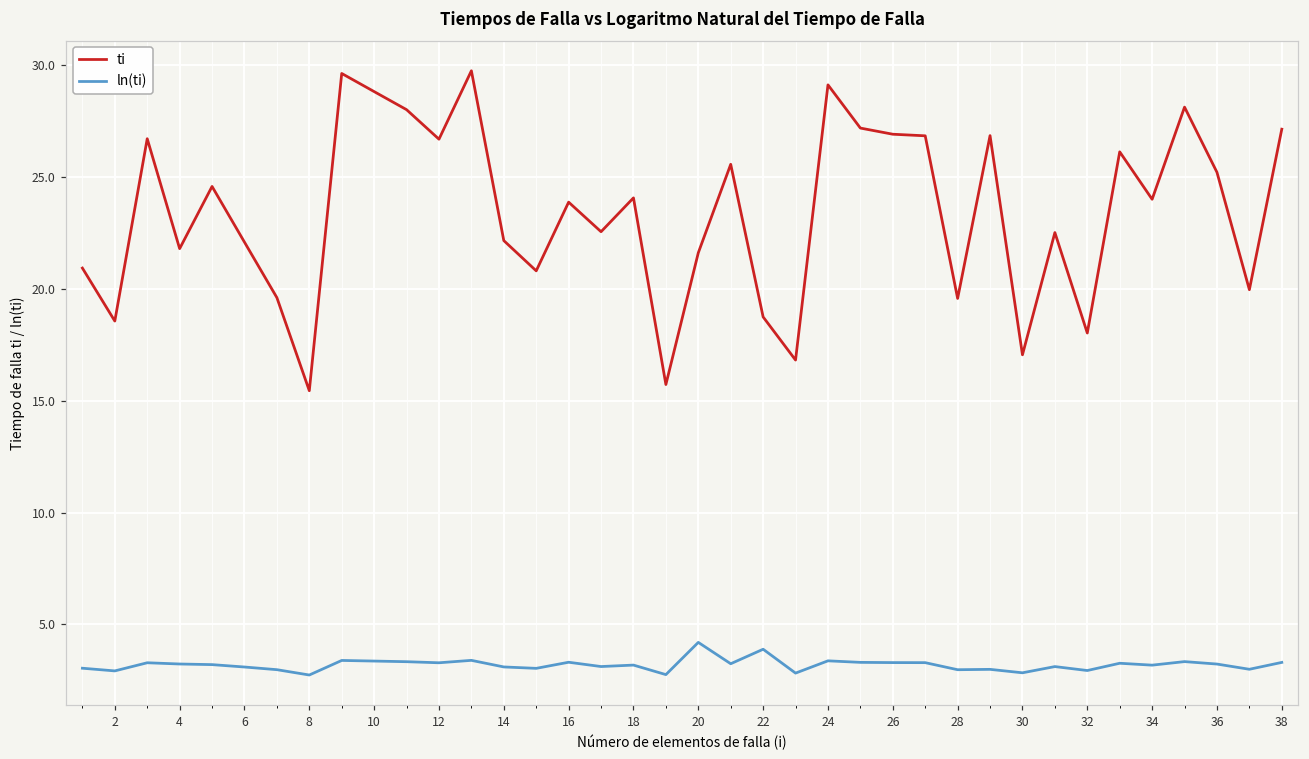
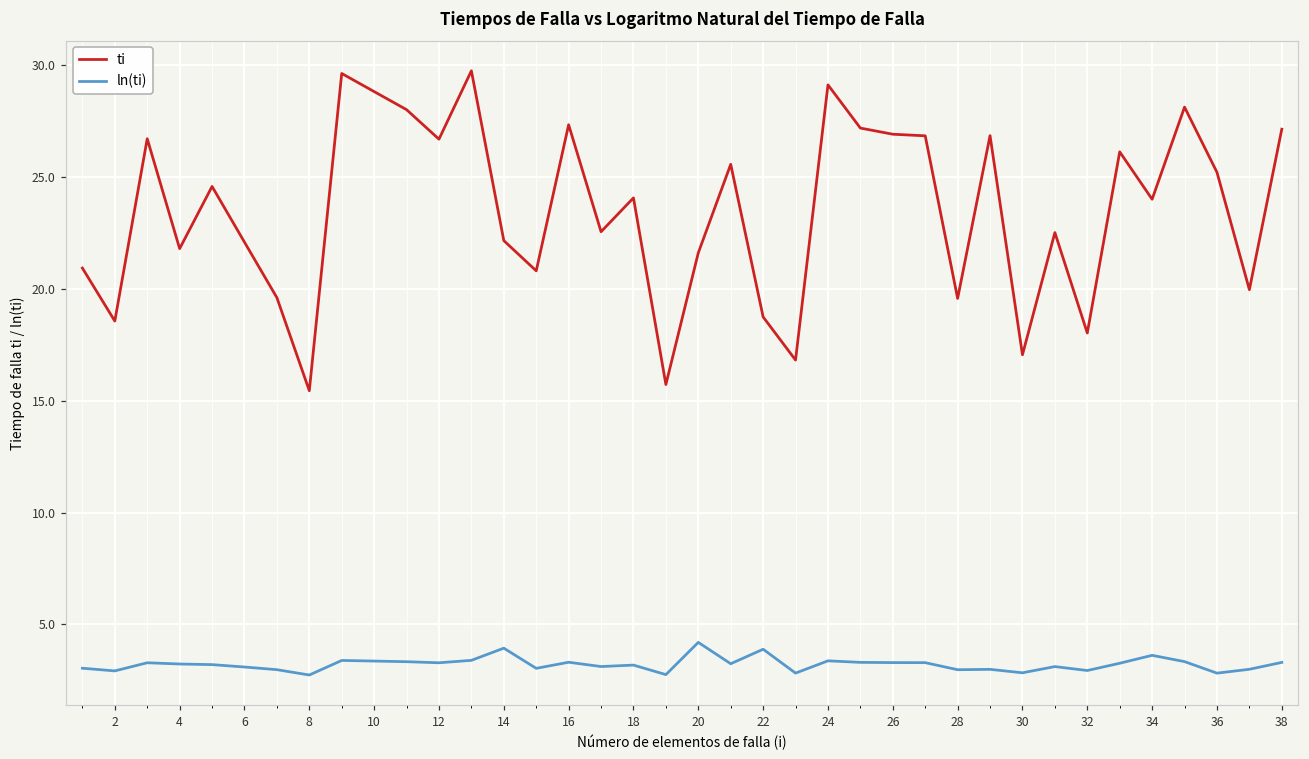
ln(ti), 14: 3.1 -> 3.9
ti, 16: 23.9 -> 27.3
ln(ti), 34: 3.2 -> 3.6
ln(ti), 36: 3.2 -> 2.8
